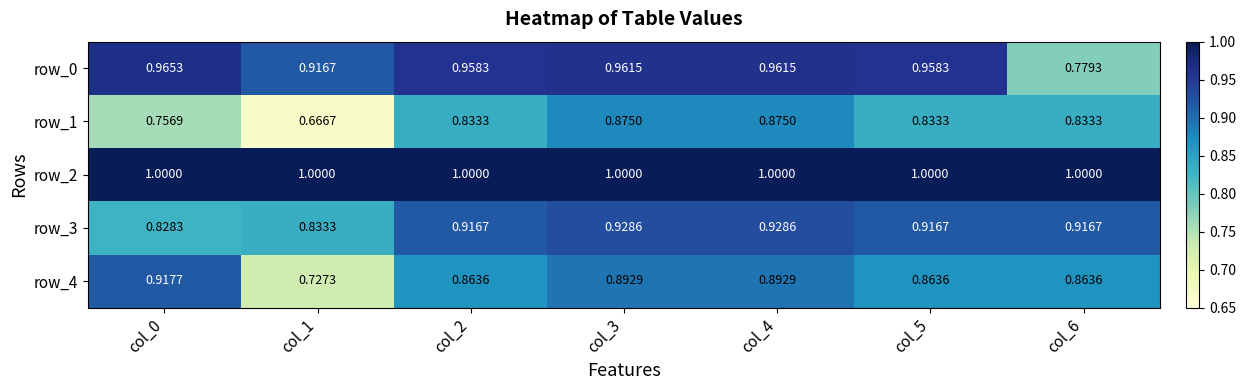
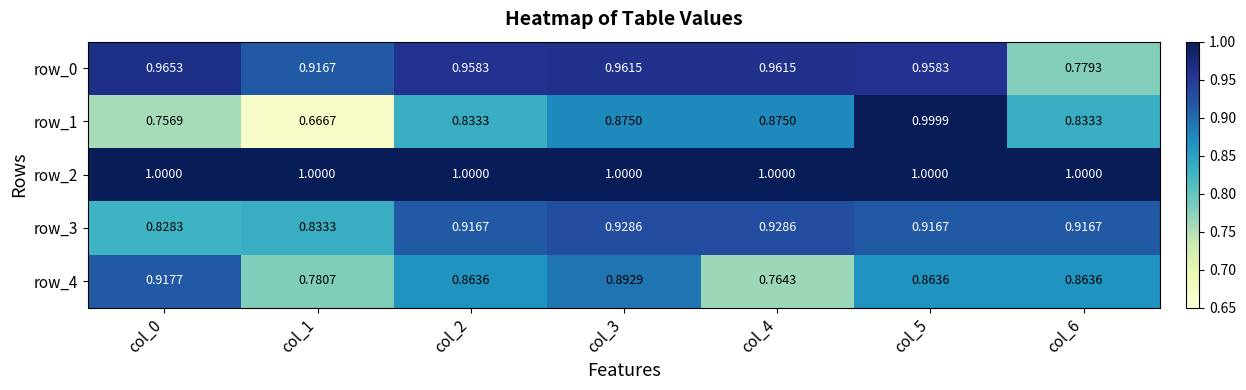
row_1, col_5: 0.8333 -> 0.9999
row_4, col_1: 0.7273 -> 0.7807
row_4, col_4: 0.8929 -> 0.7643
